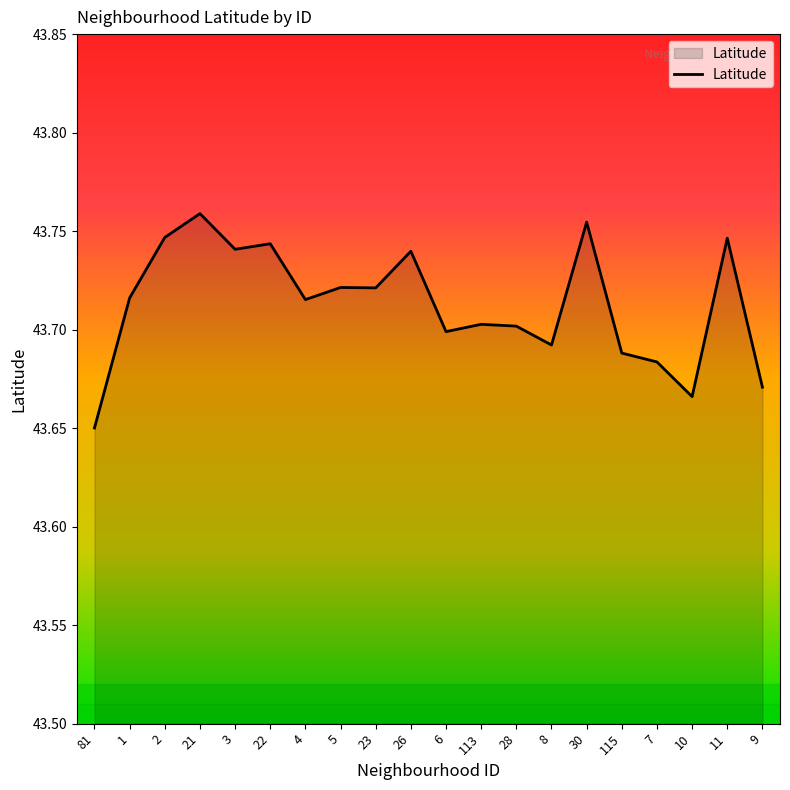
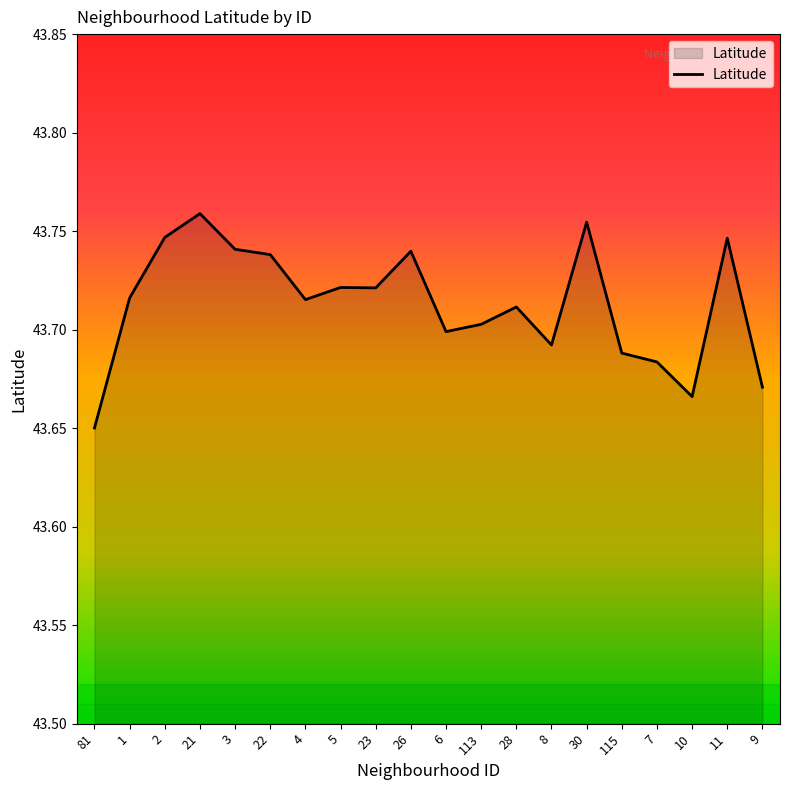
22: 43.744 -> 43.738
28: 43.702 -> 43.711
